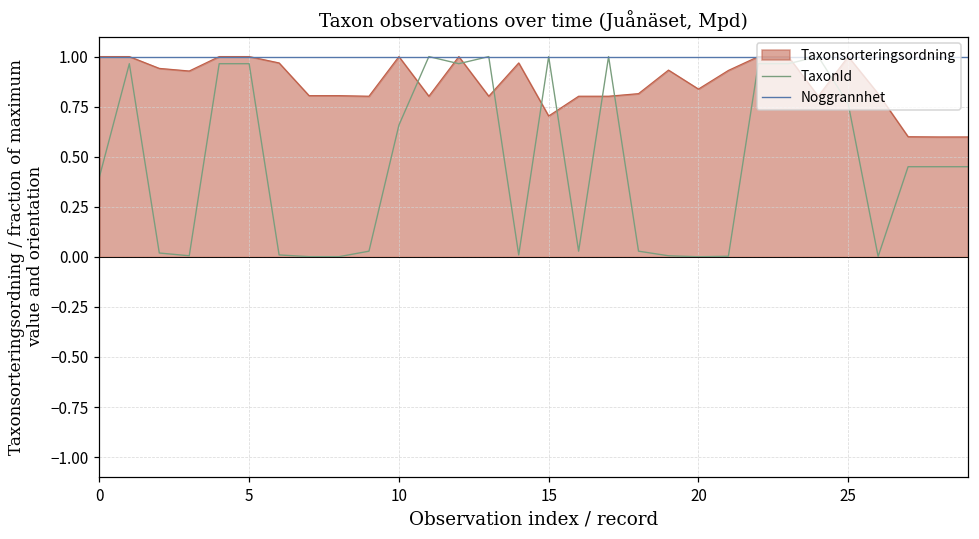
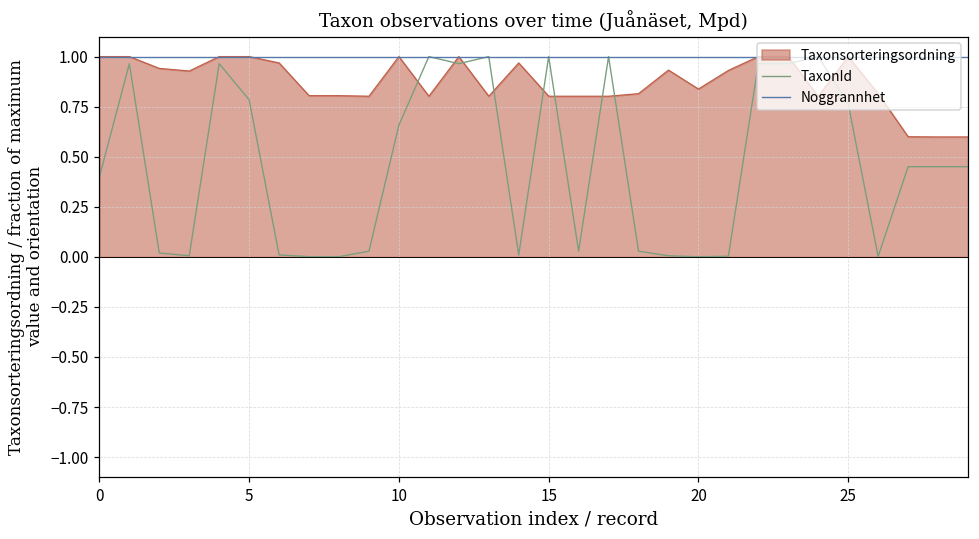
TaxonId, 5: 0.96 -> 0.78
Taxonsorteringsordning, 15: 0.70 -> 0.80
